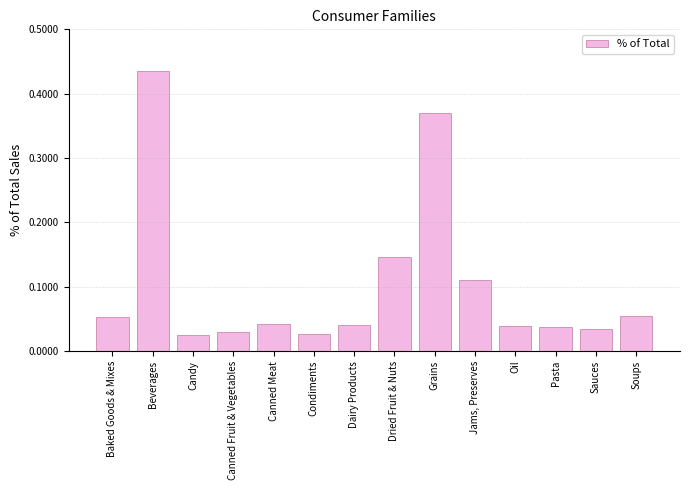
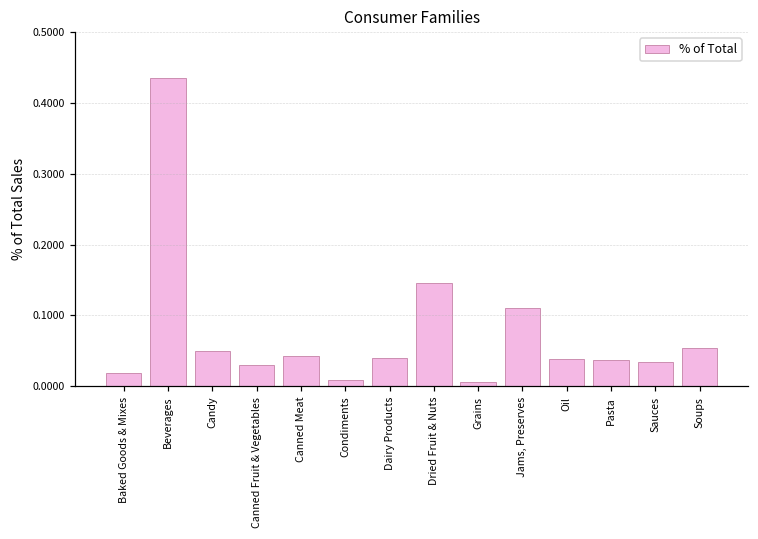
Baked Goods & Mixes: 0.05 -> 0.02
Candy: 0.02 -> 0.05
Condiments: 0.03 -> 0.01
Grains: 0.37 -> 0.01
